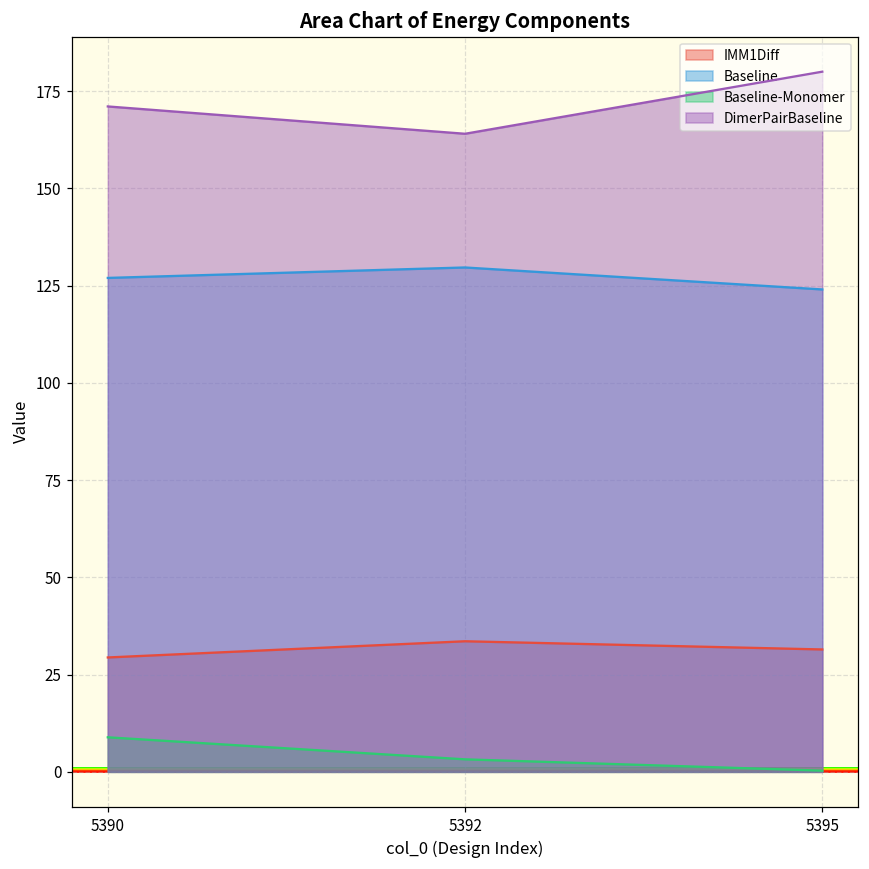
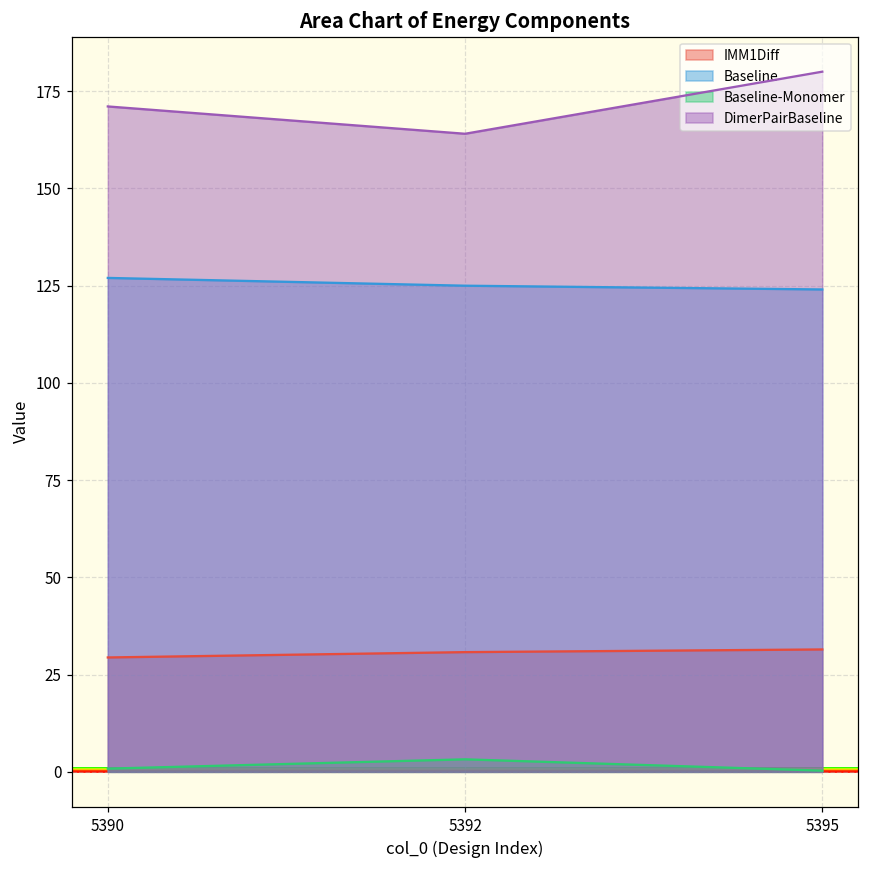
Baseline-Monomer, 5390: 9 -> 1
IMM1Diff, 5392: 34 -> 31
Baseline, 5392: 130 -> 125
